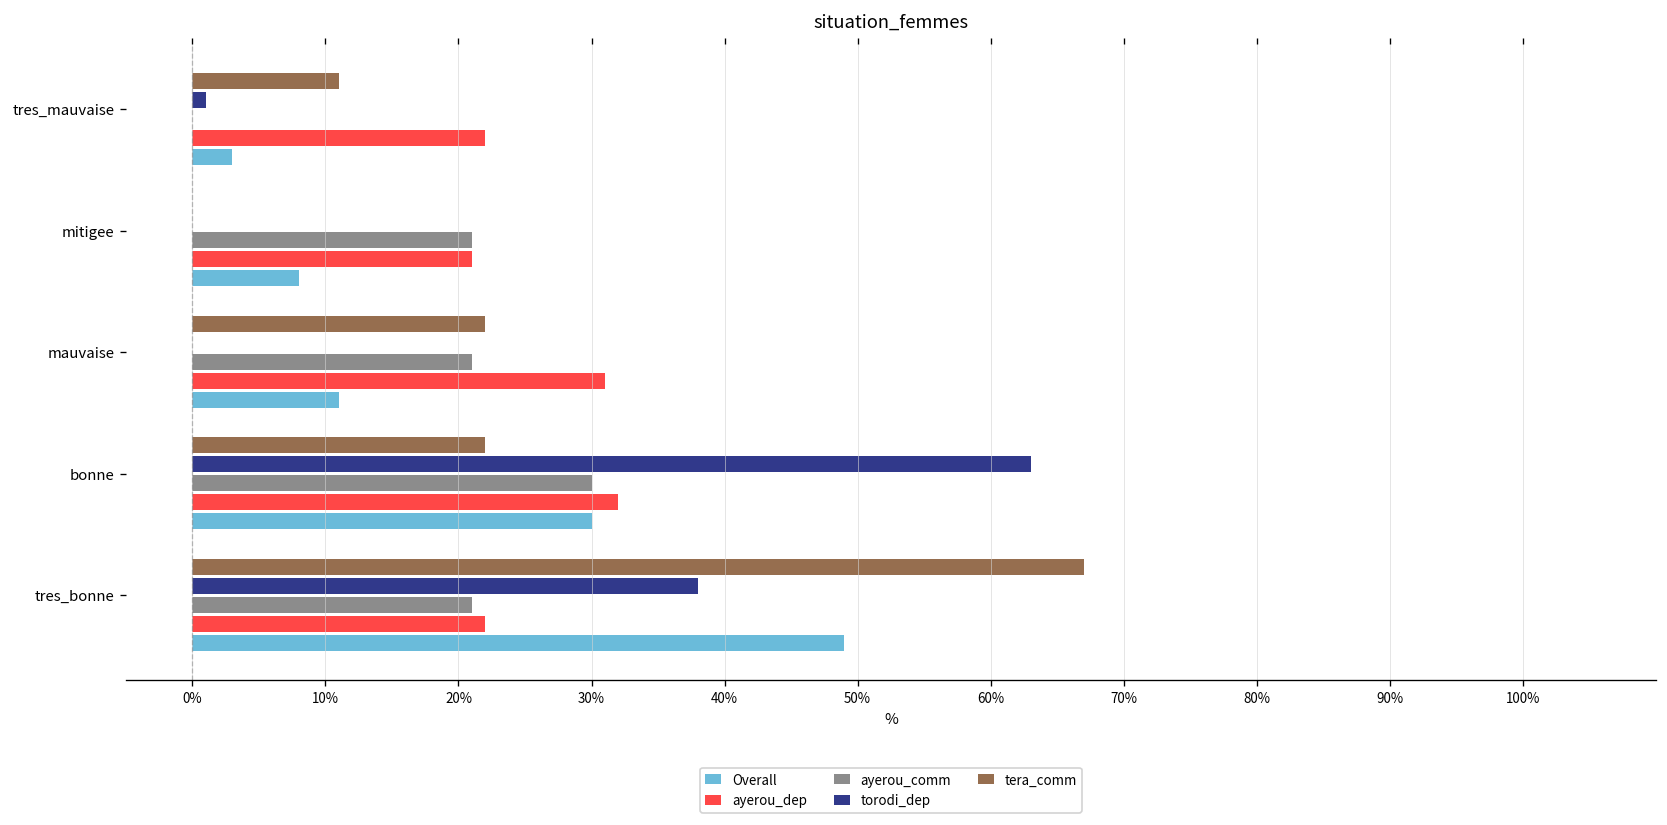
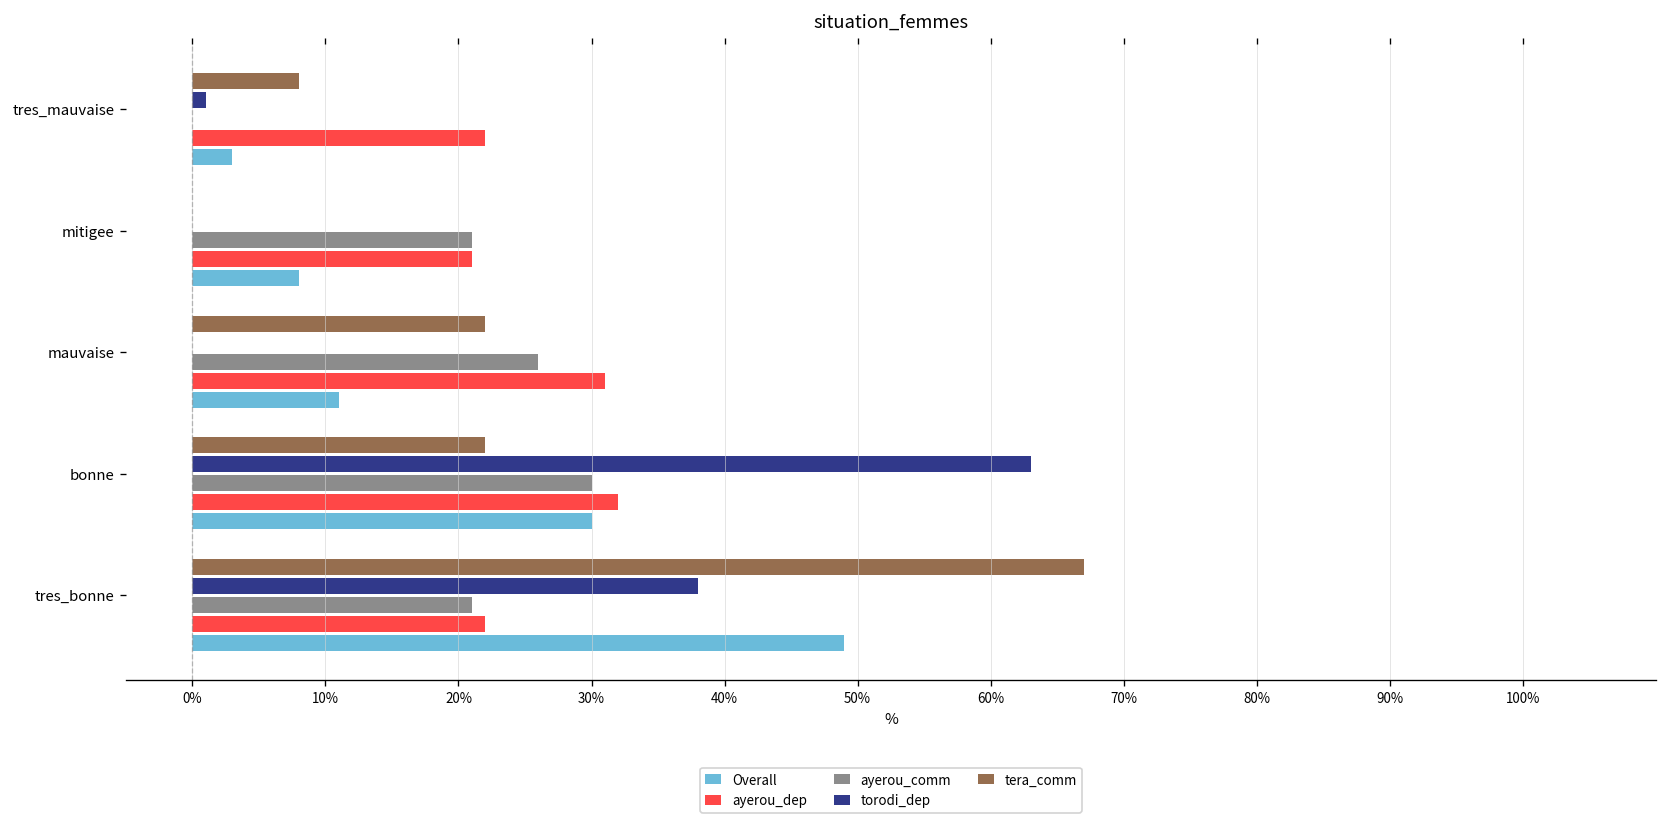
tera_comm, tres_mauvaise: 11% -> 8%
ayerou_comm, mauvaise: 21% -> 26%
